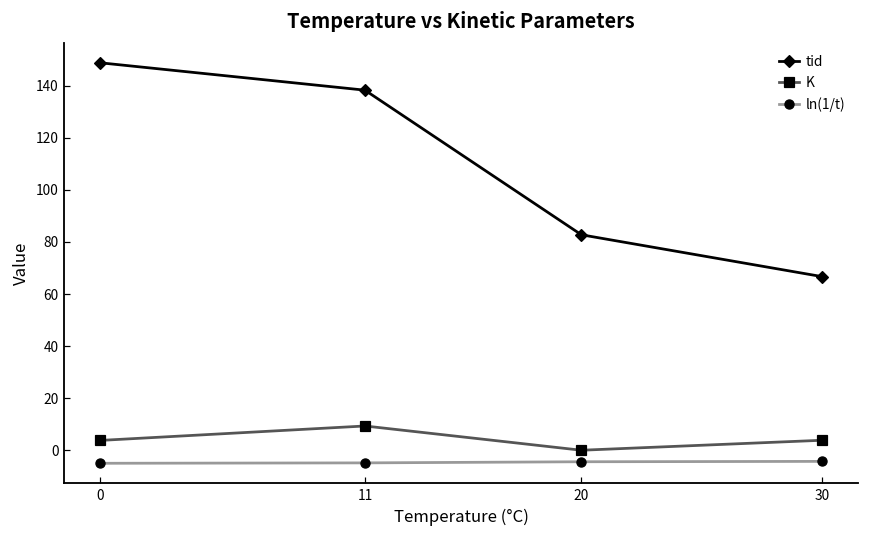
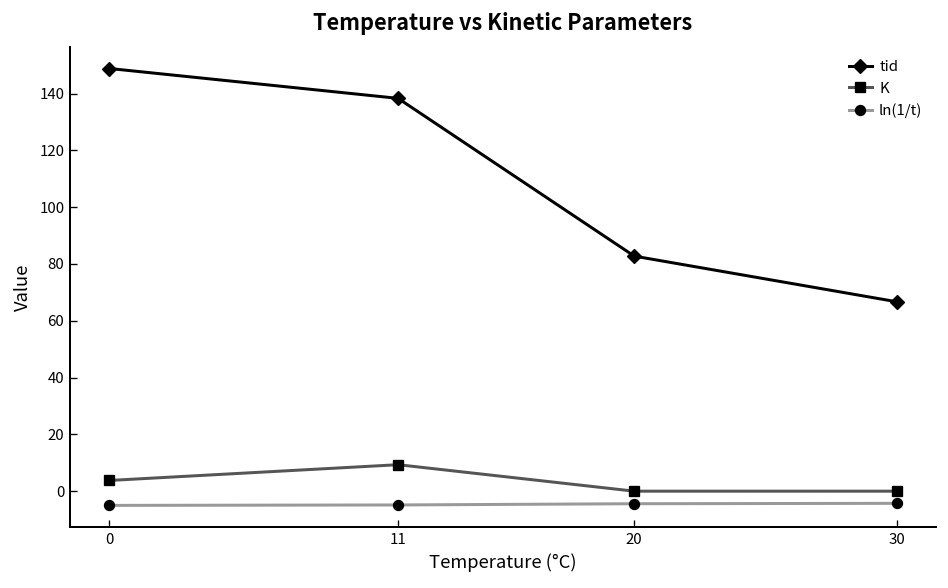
K, 30: 4 -> 0
